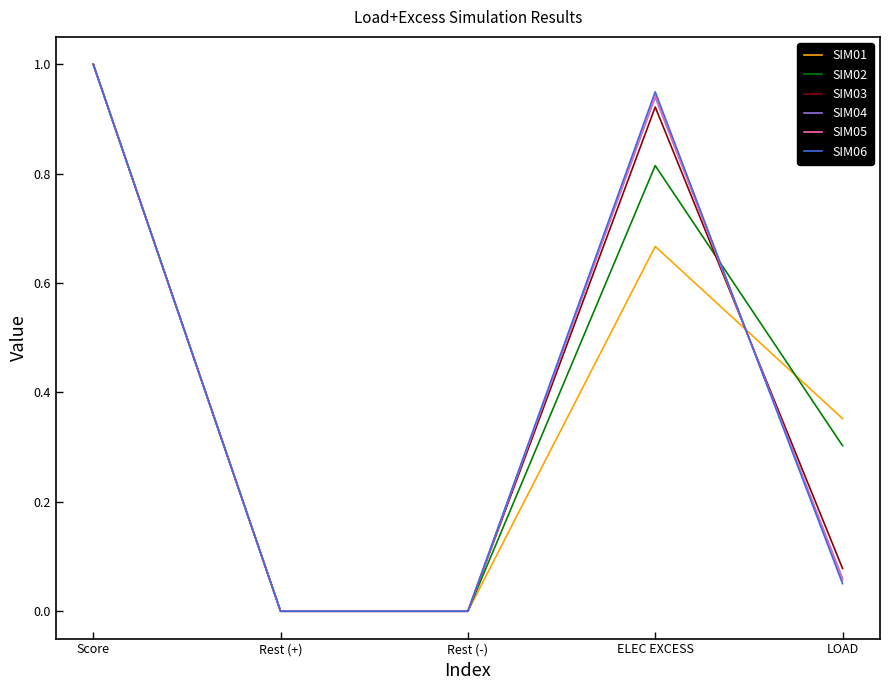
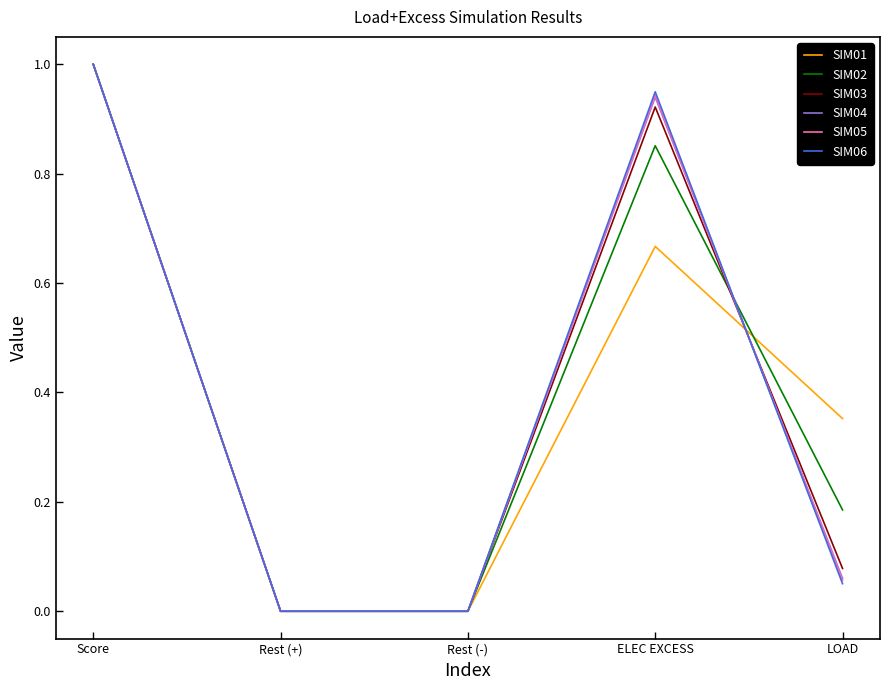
SIM02, ELEC EXCESS: 0.81 -> 0.85
SIM02, LOAD: 0.30 -> 0.19
